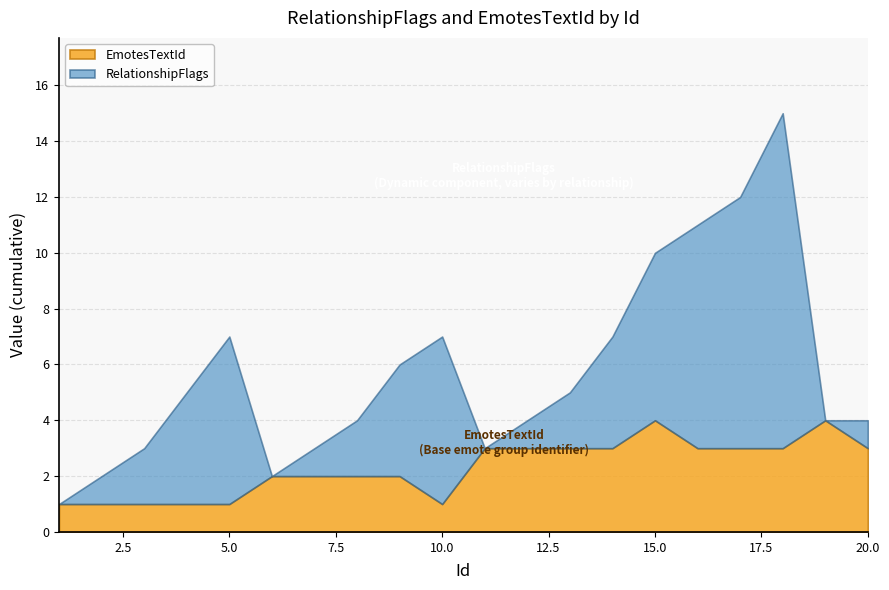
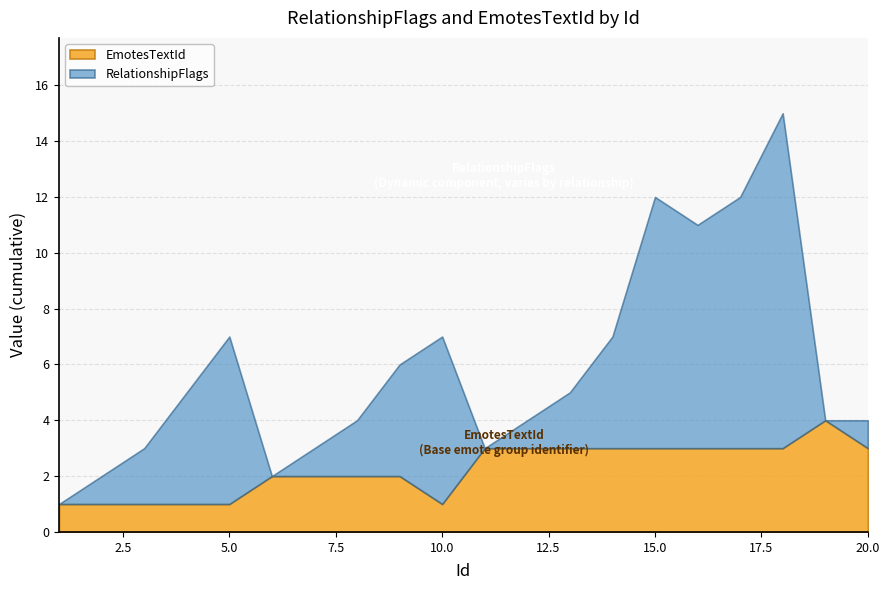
EmotesTextId, 15.0: 4 -> 3
RelationshipFlags, 15.0: 6 -> 9
